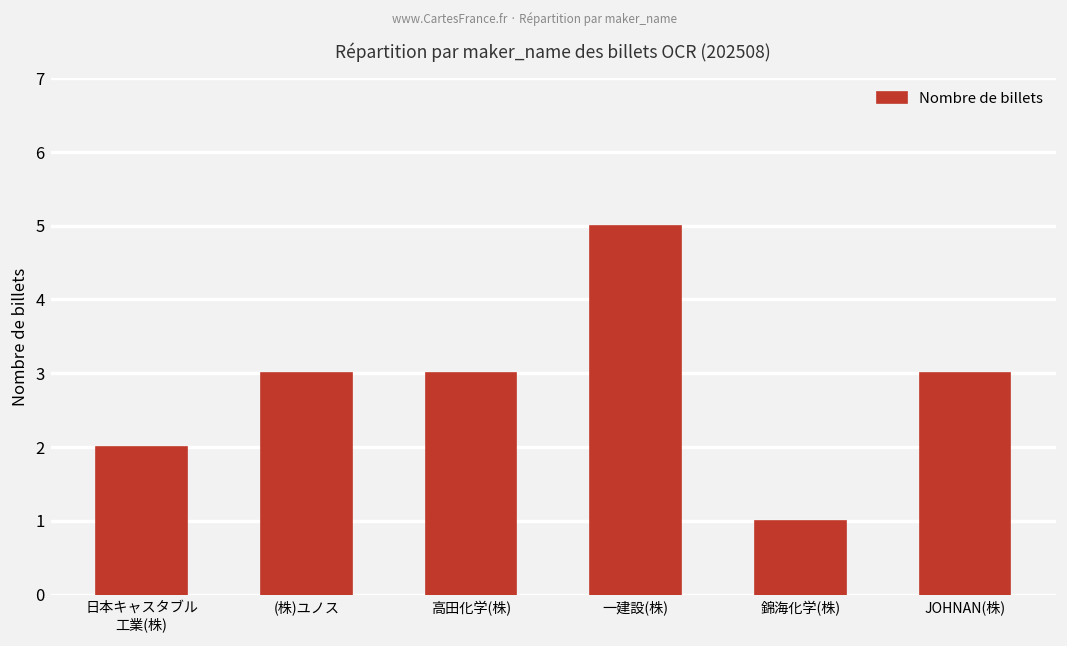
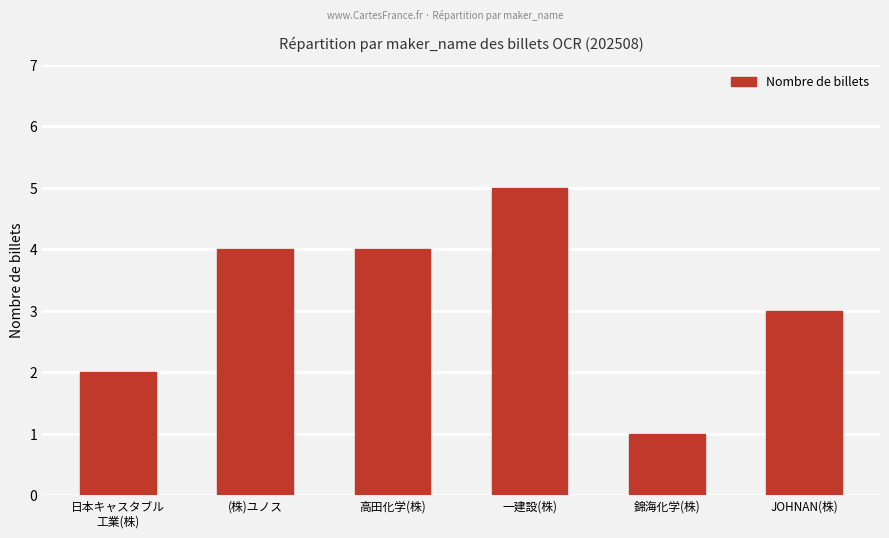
(株)ユノス: 3 -> 4
高田化学(株): 3 -> 4
